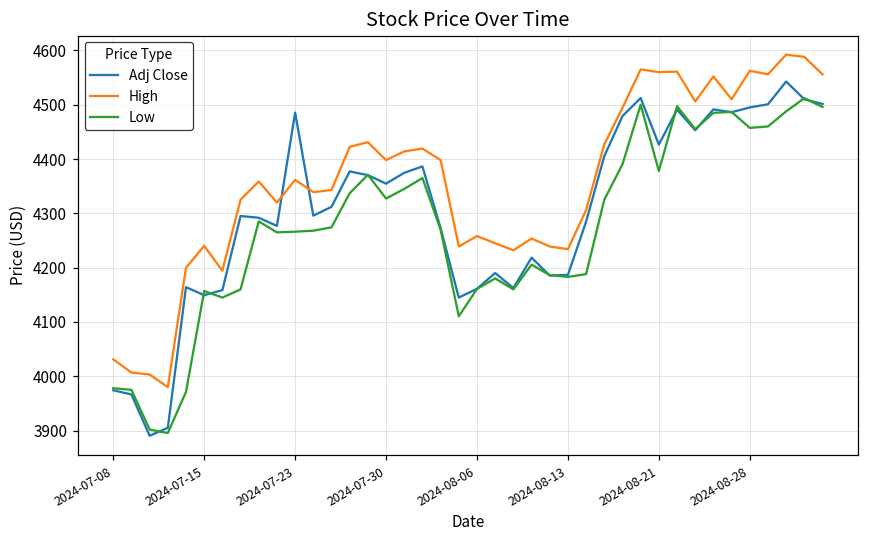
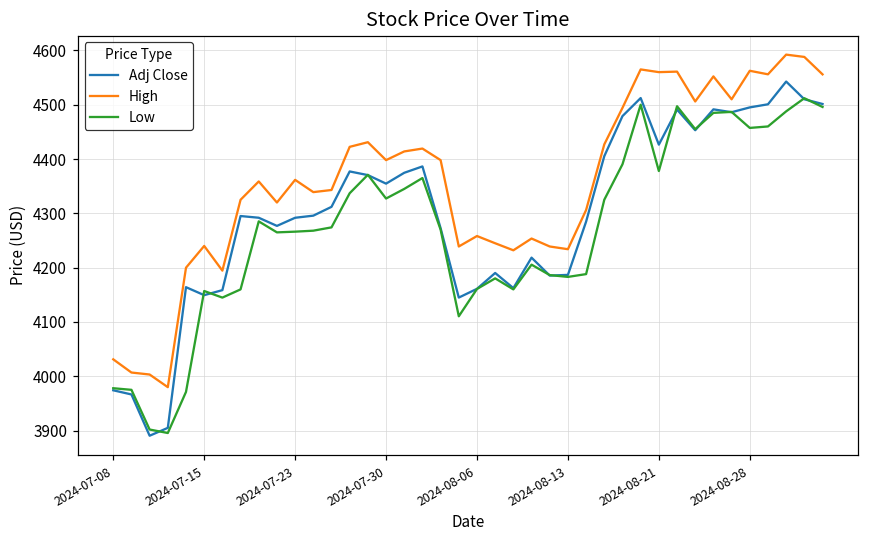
Adj Close, 2024-07-23: 4490 -> 4290
